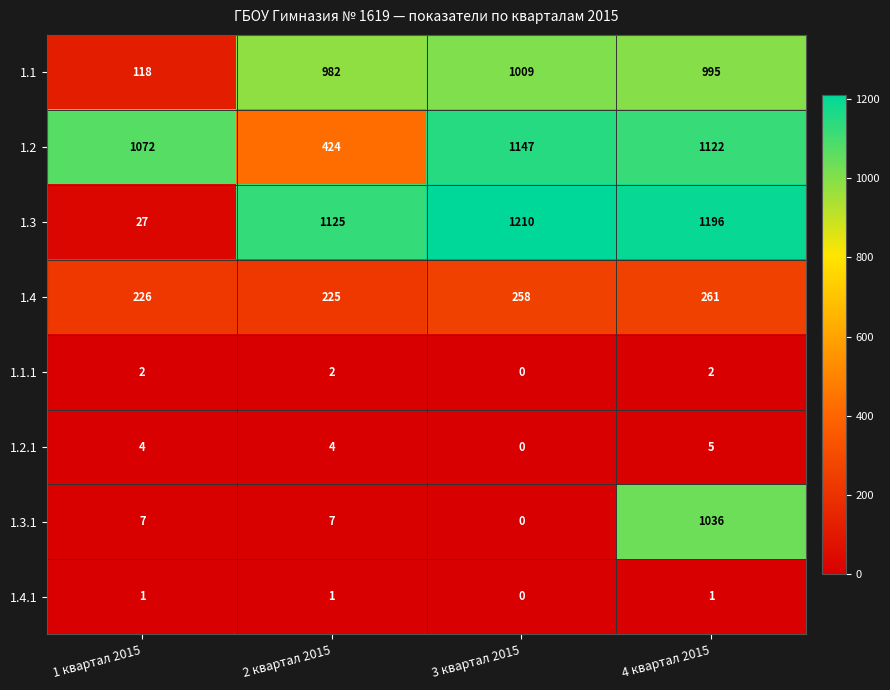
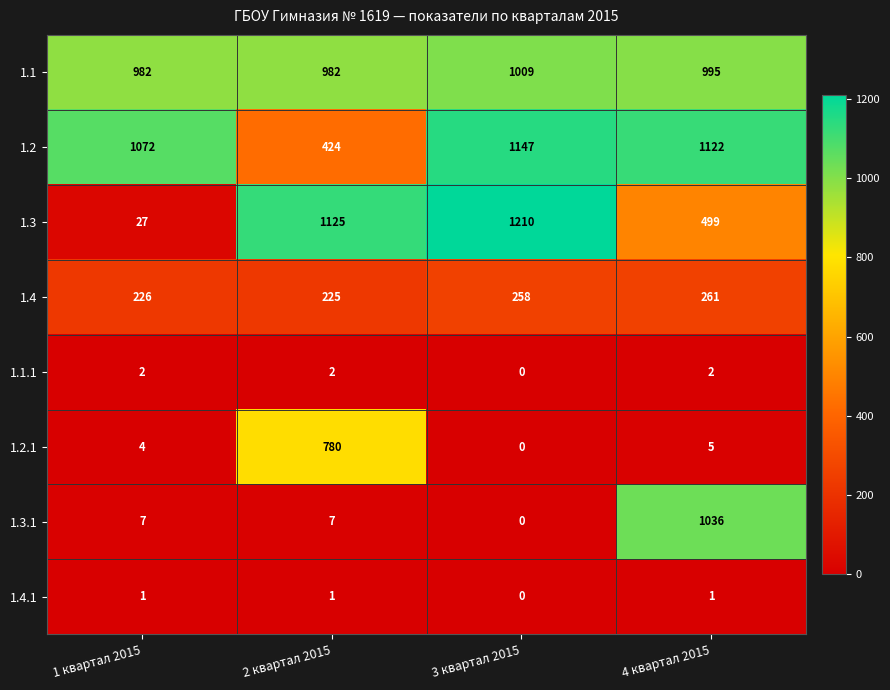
1.1, 1 квартал 2015: 118 -> 982
1.3, 4 квартал 2015: 1196 -> 499
1.2.1, 2 квартал 2015: 4 -> 780
